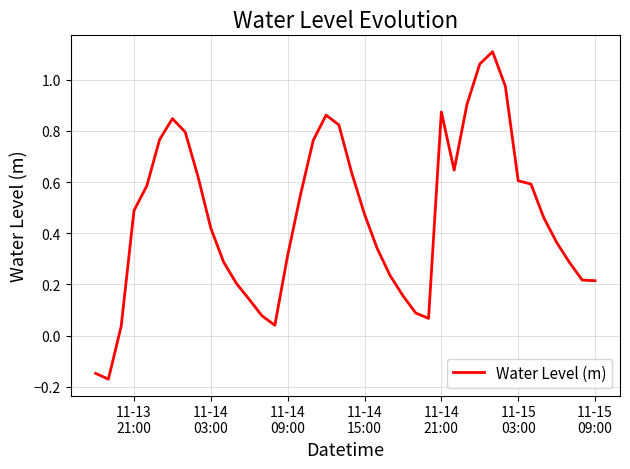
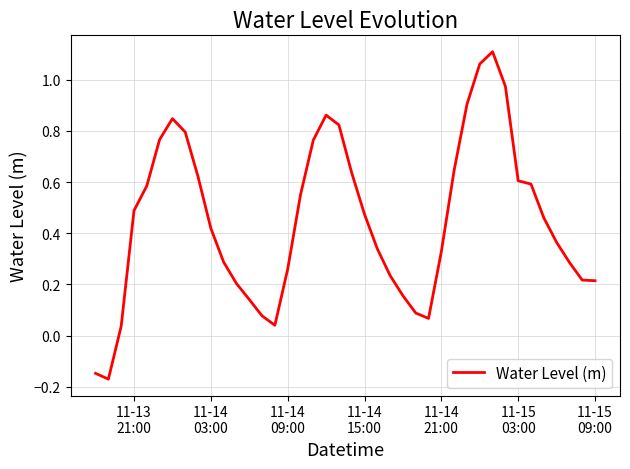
11-14 09:00: 0.31 -> 0.26
11-14 21:00: 0.87 -> 0.33
